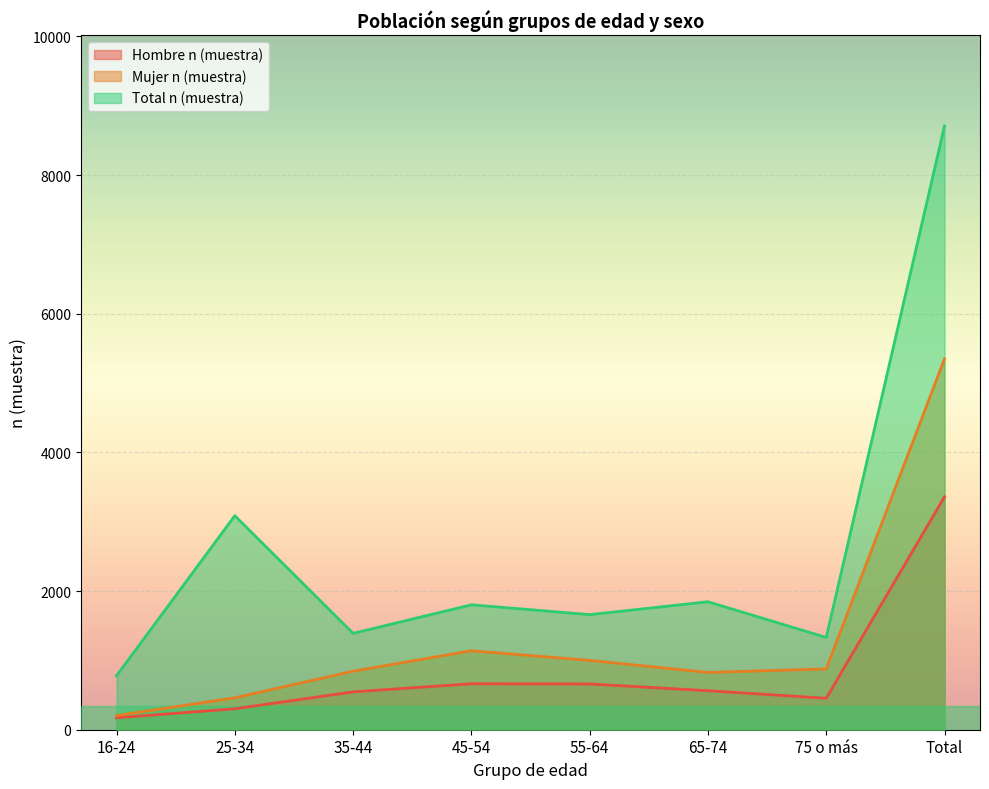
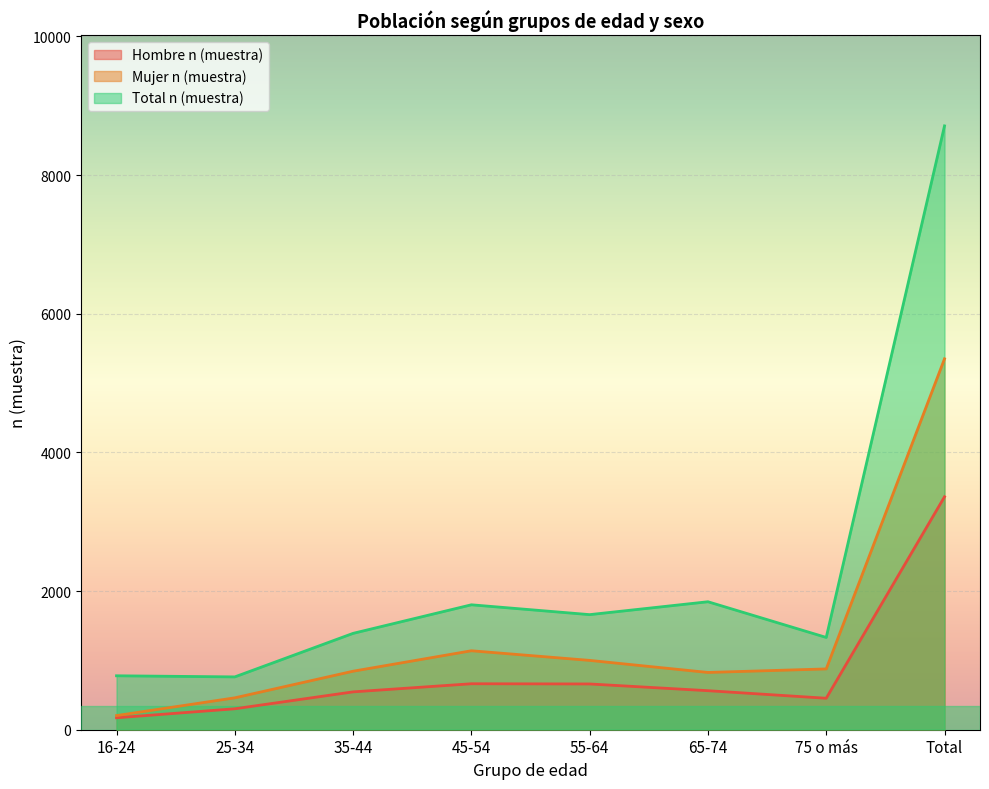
Total n (muestra), 25-34: 3100 -> 800
